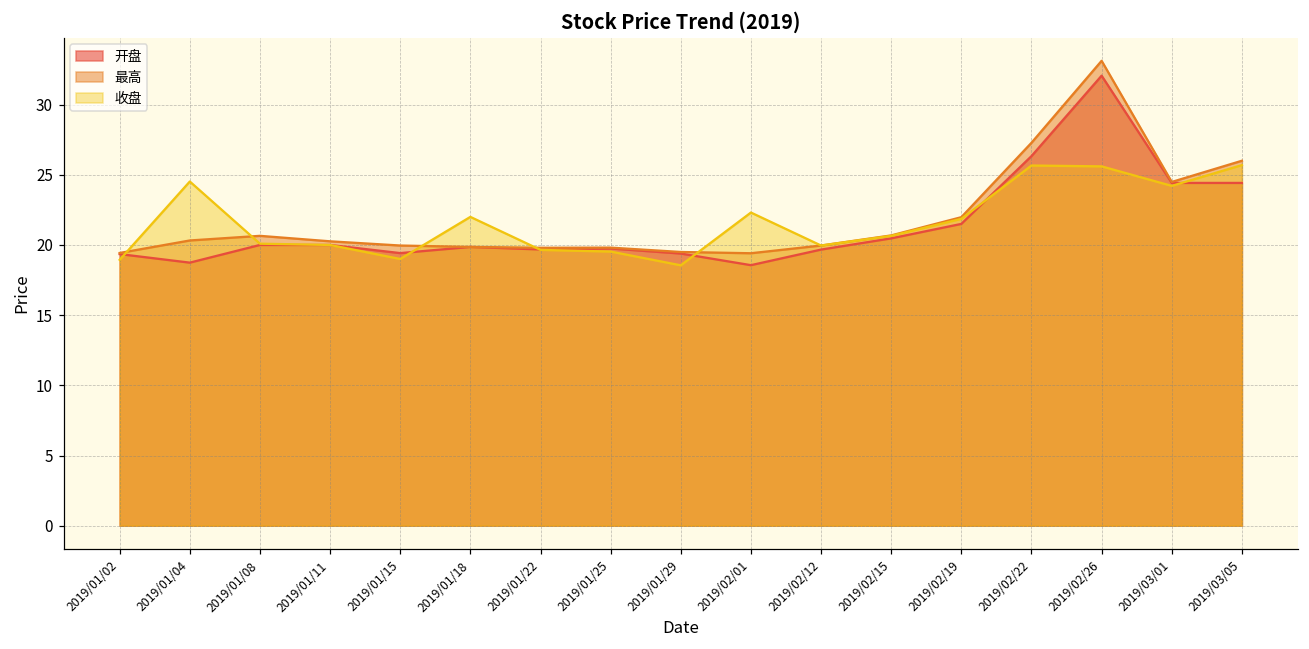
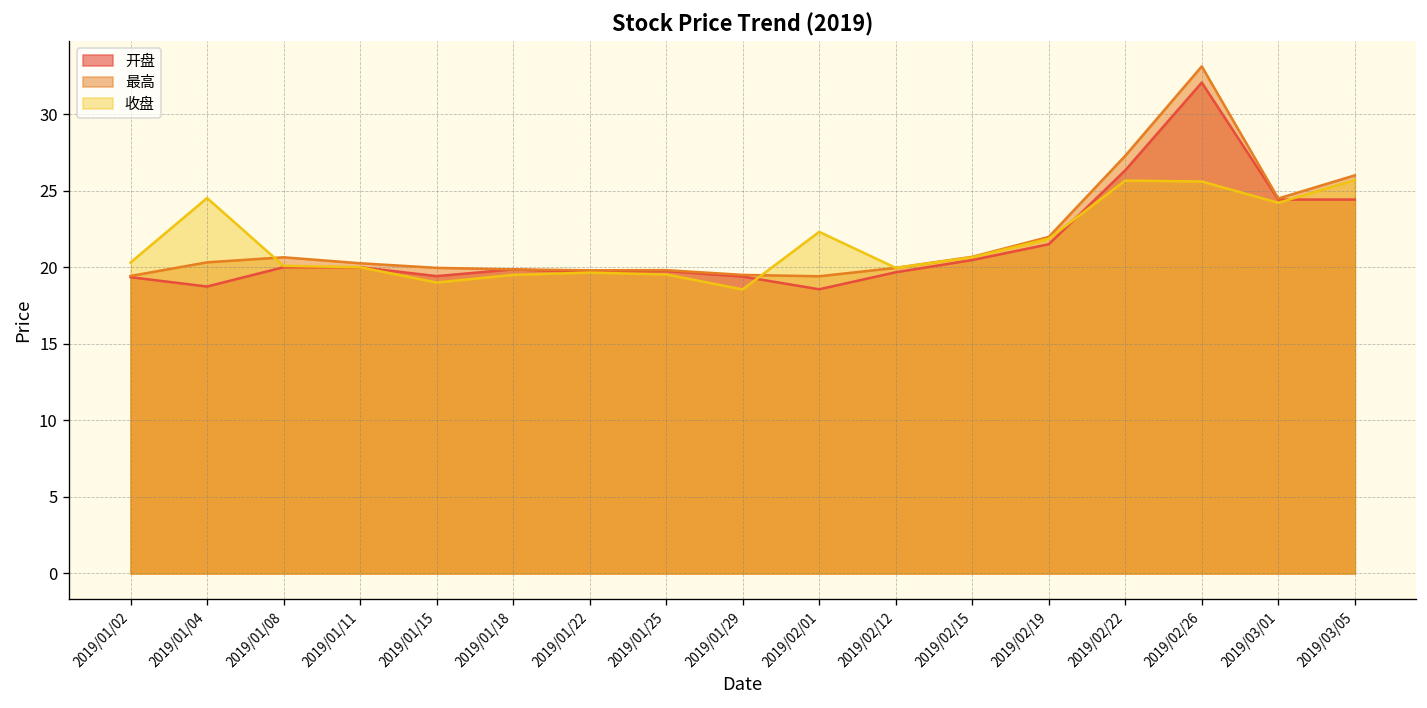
收盘, 2019/01/02: 18.9 -> 20.3
收盘, 2019/01/18: 22.0 -> 19.5
